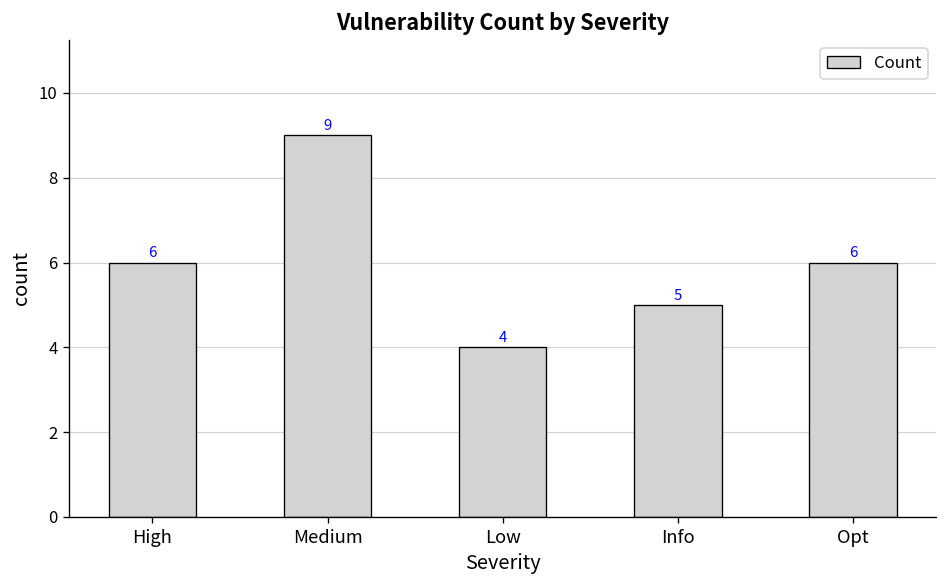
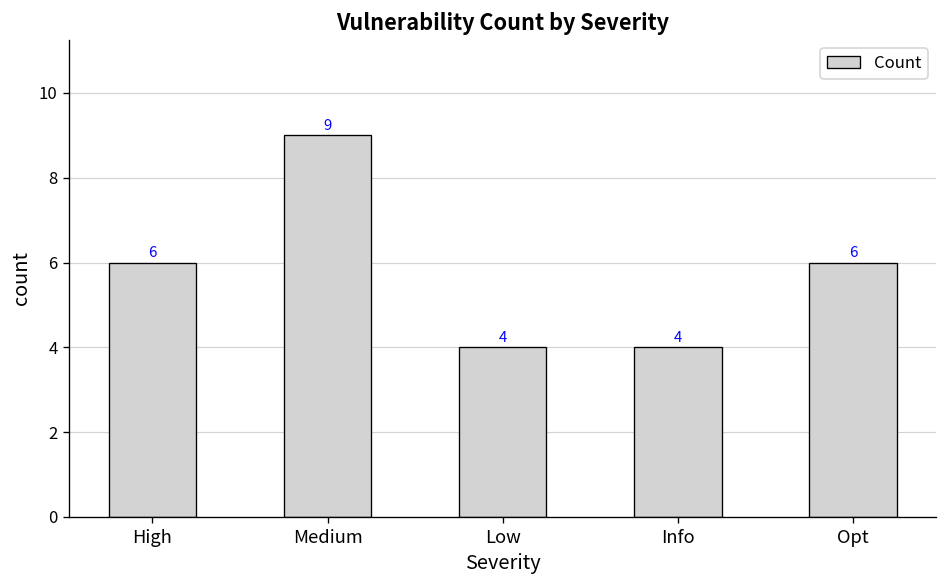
Info: 5 -> 4
